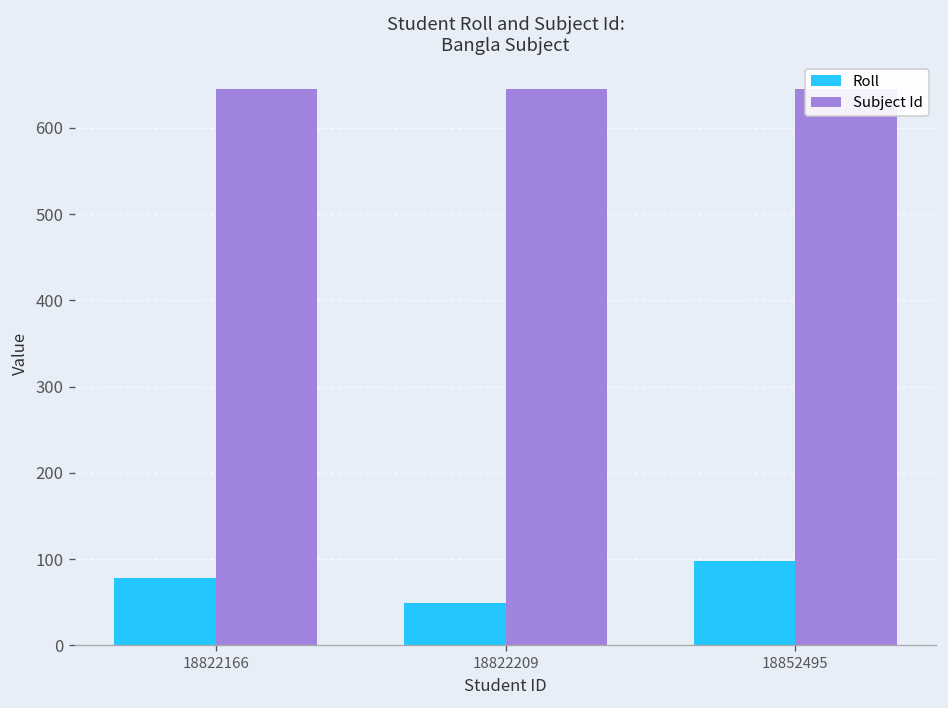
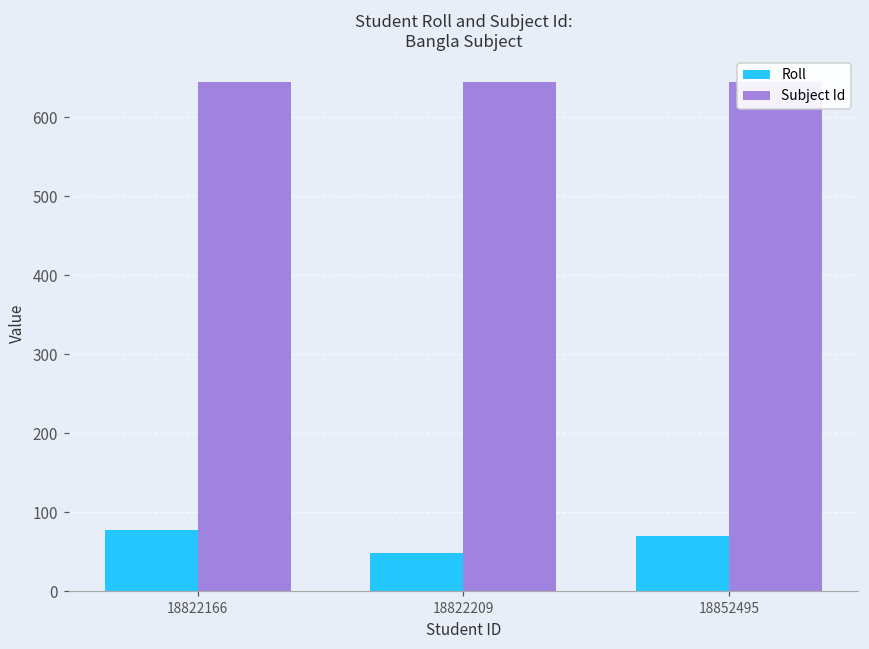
Roll, 18852495: 100 -> 70
